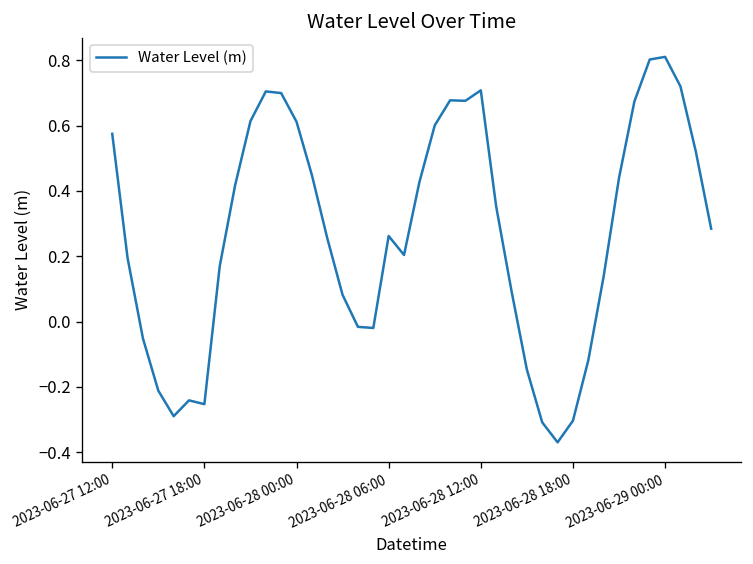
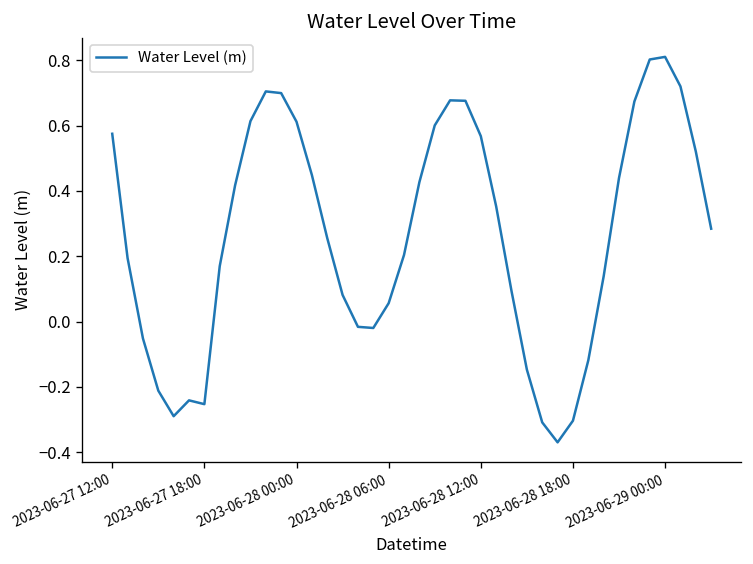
2023-06-28 06:00: 0.26 -> 0.06
2023-06-28 12:00: 0.71 -> 0.57
